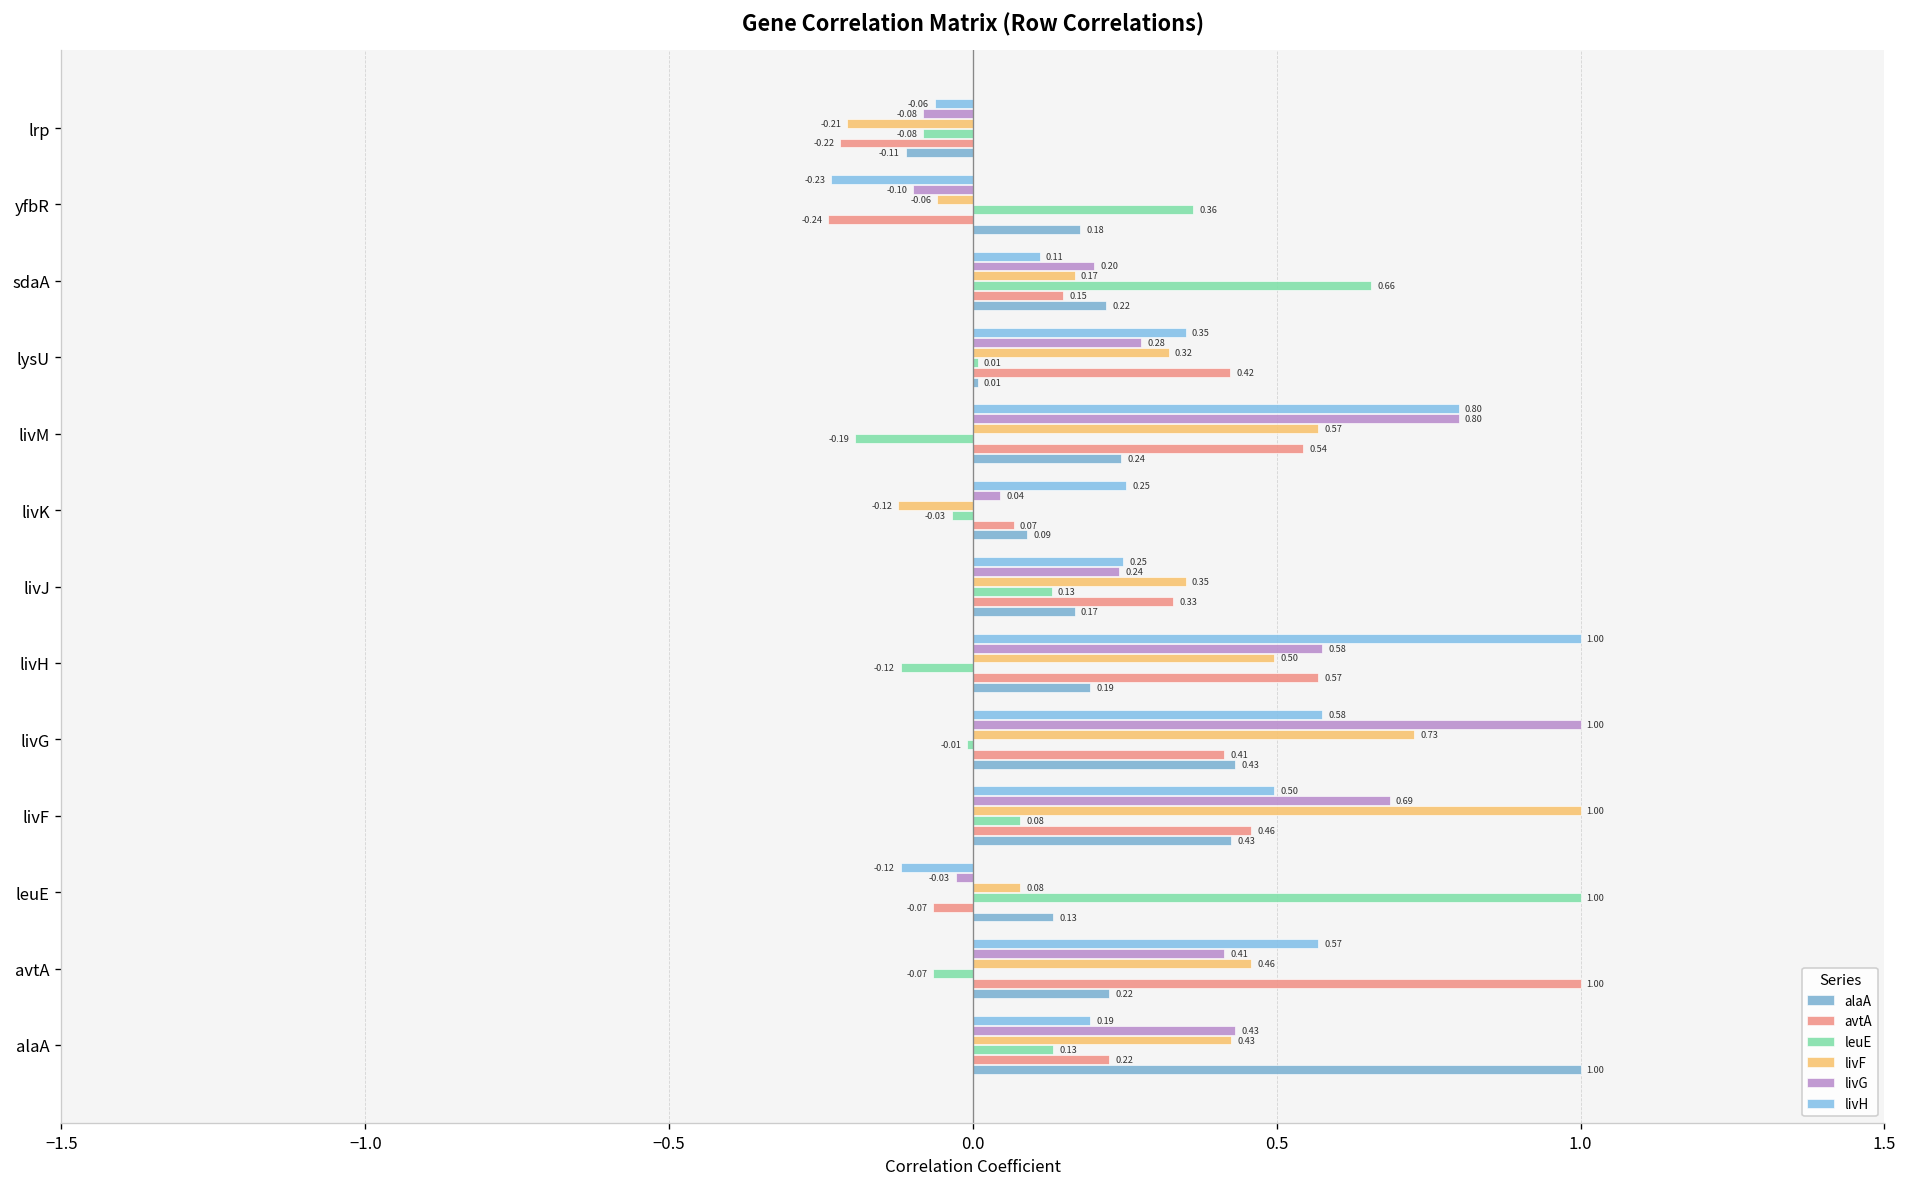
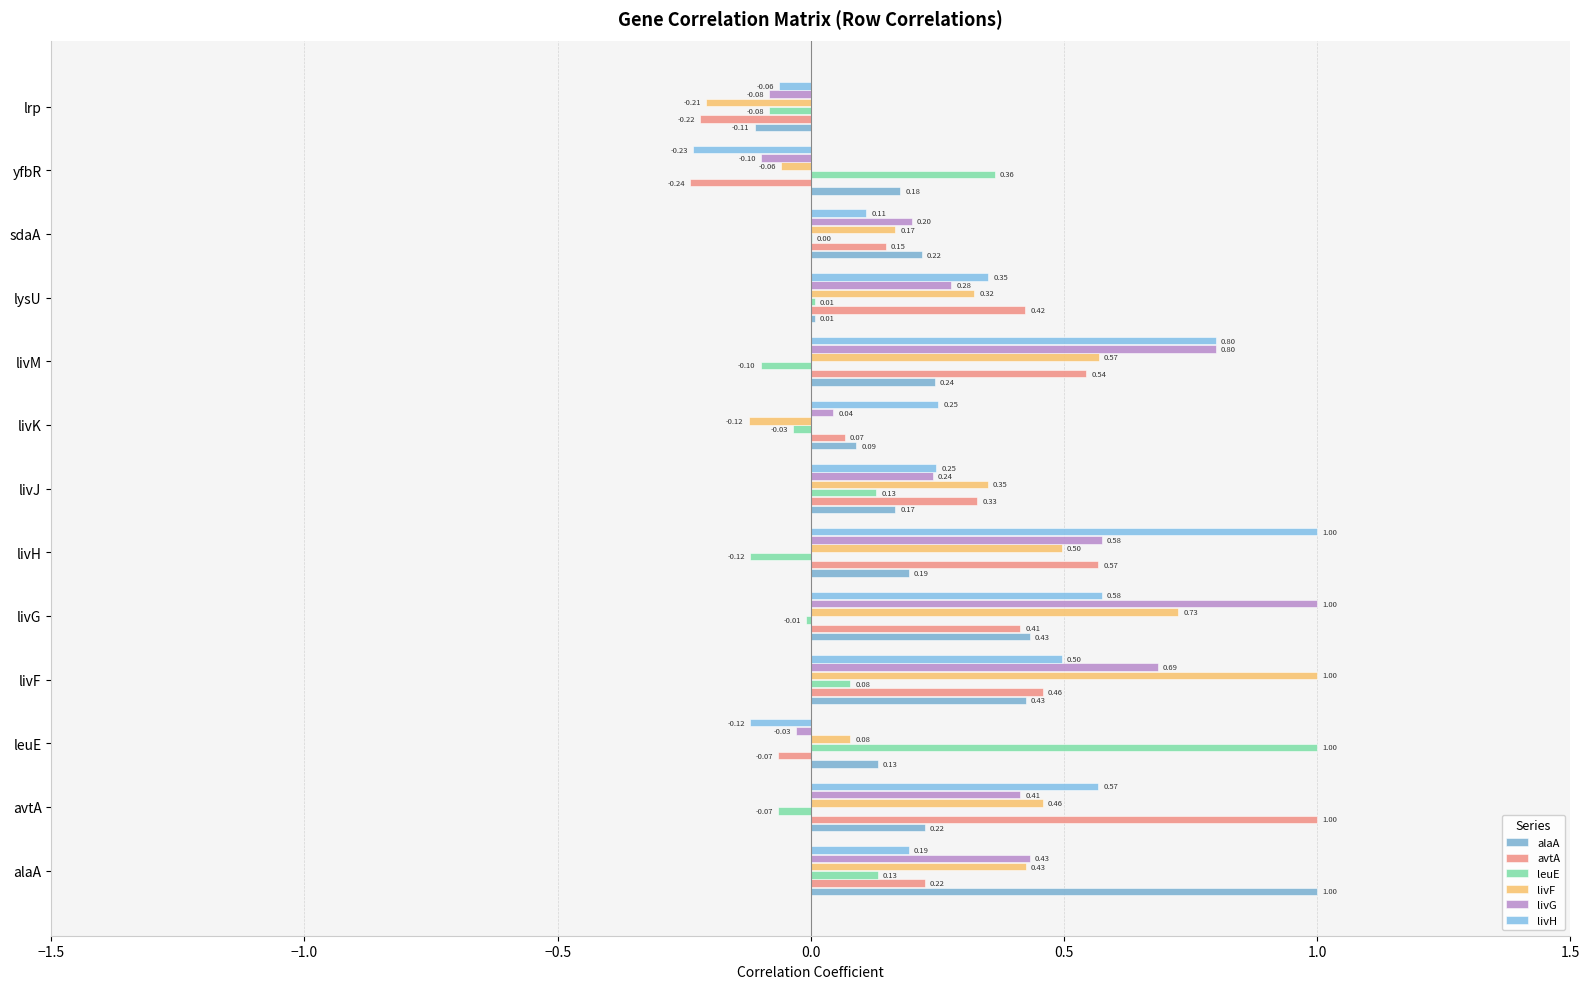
leuE, sdaA: 0.66 -> 0.00
leuE, livM: -0.19 -> -0.10
